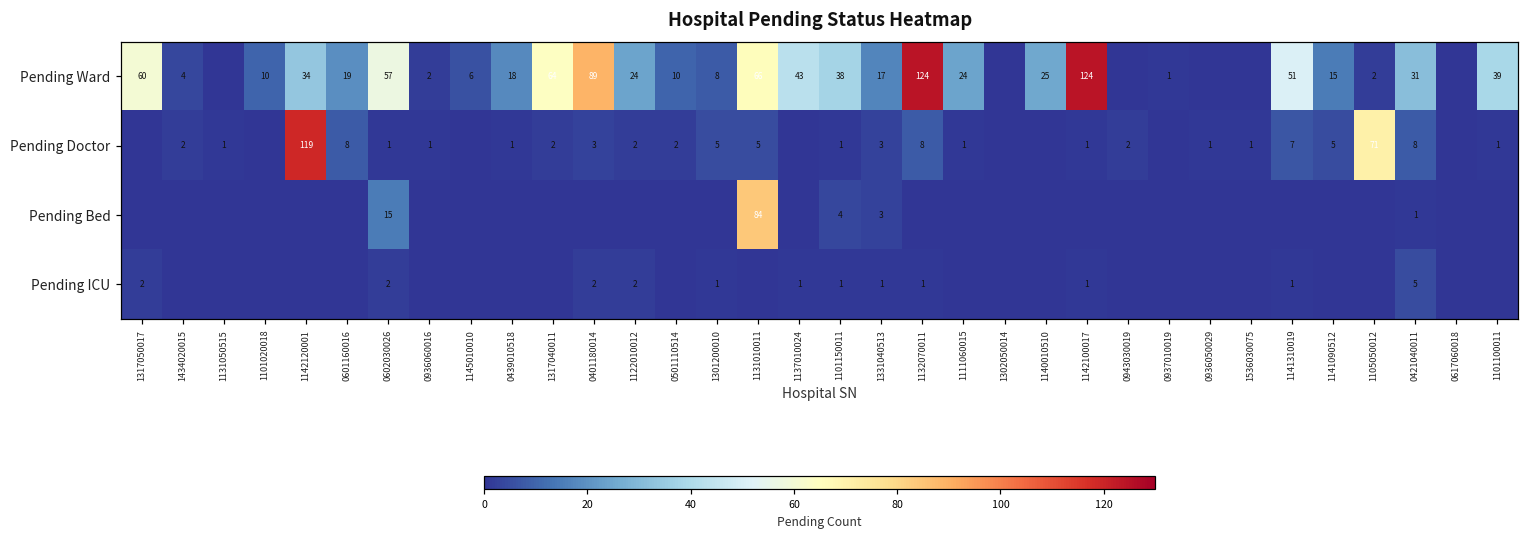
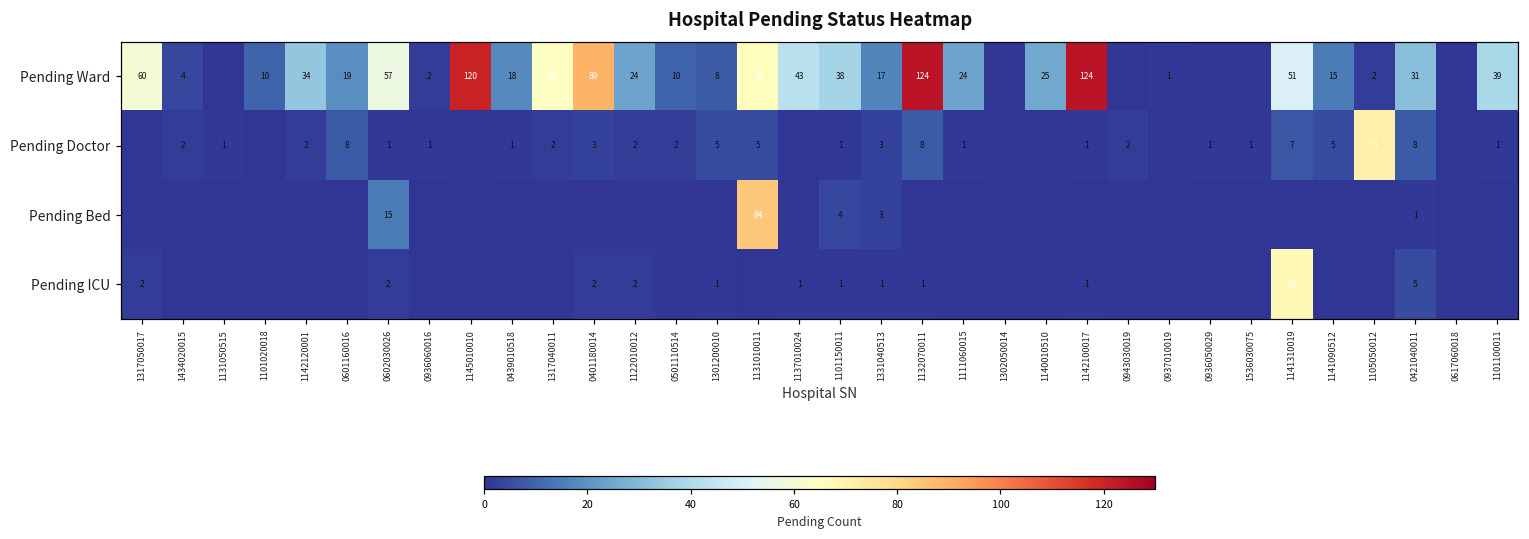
Pending Ward, 1145010010: 6 -> 120
Pending Doctor, 1142120001: 119 -> 2
Pending ICU, 1141310019: 1 -> 68
